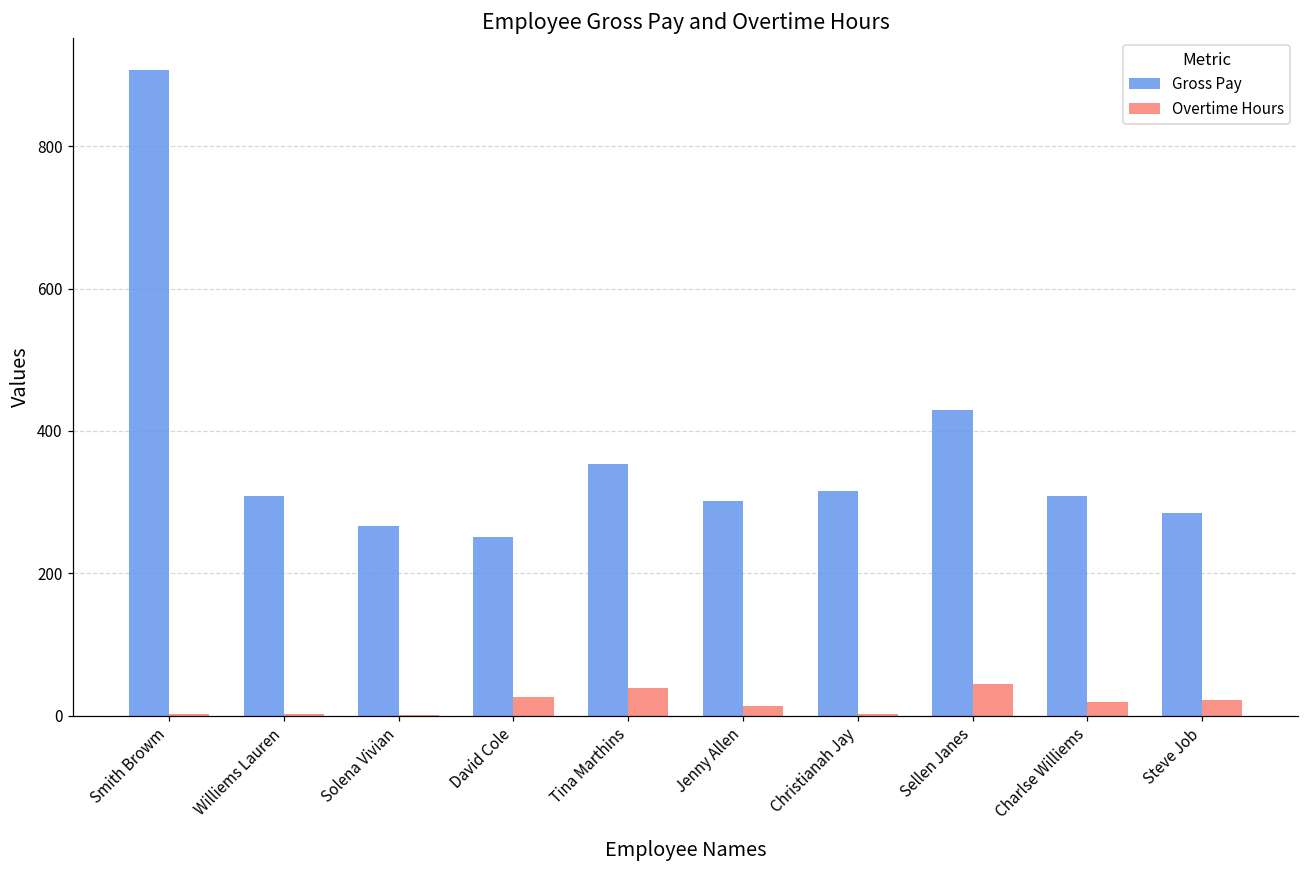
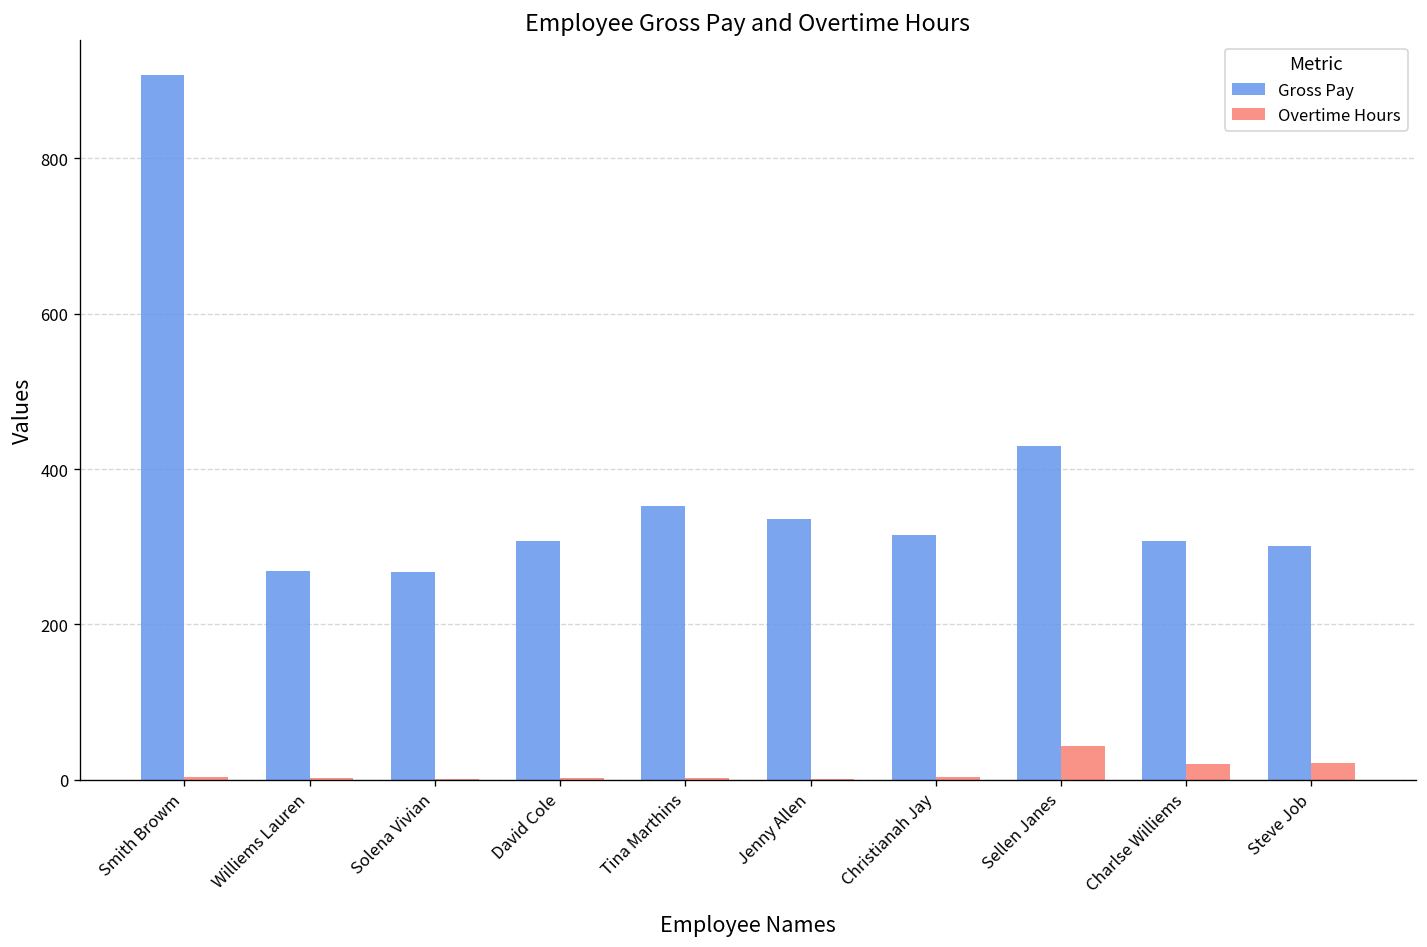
Gross Pay, Williems Lauren: 310 -> 270
Gross Pay, David Cole: 250 -> 310
Overtime Hours, David Cole: 30 -> 0
Overtime Hours, Tina Marthins: 40 -> 0
Gross Pay, Jenny Allen: 300 -> 340
Overtime Hours, Jenny Allen: 10 -> 0
Gross Pay, Steve Job: 280 -> 300
